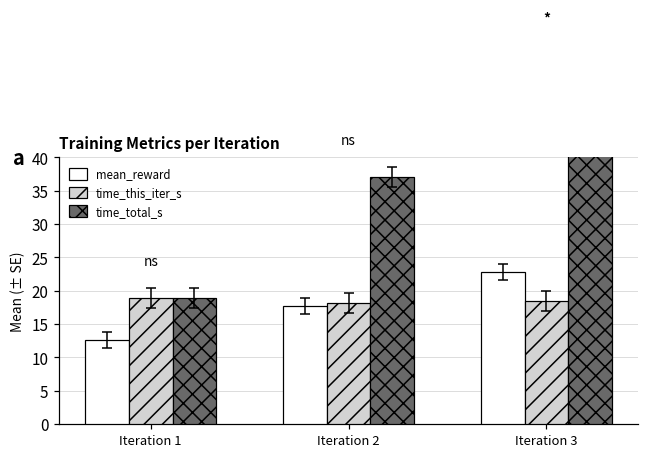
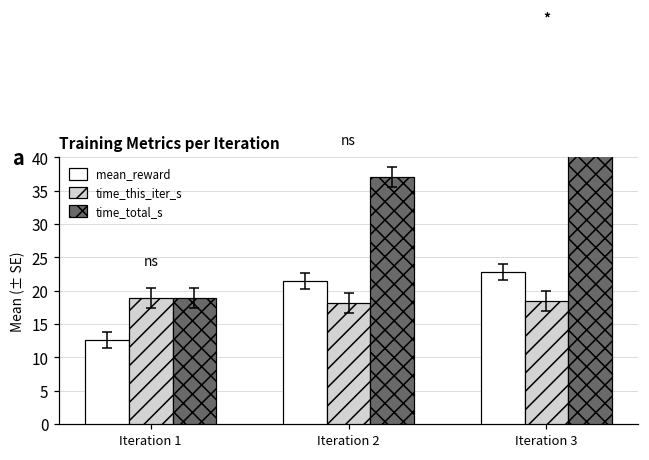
mean_reward, Iteration 2: 18 -> 21
